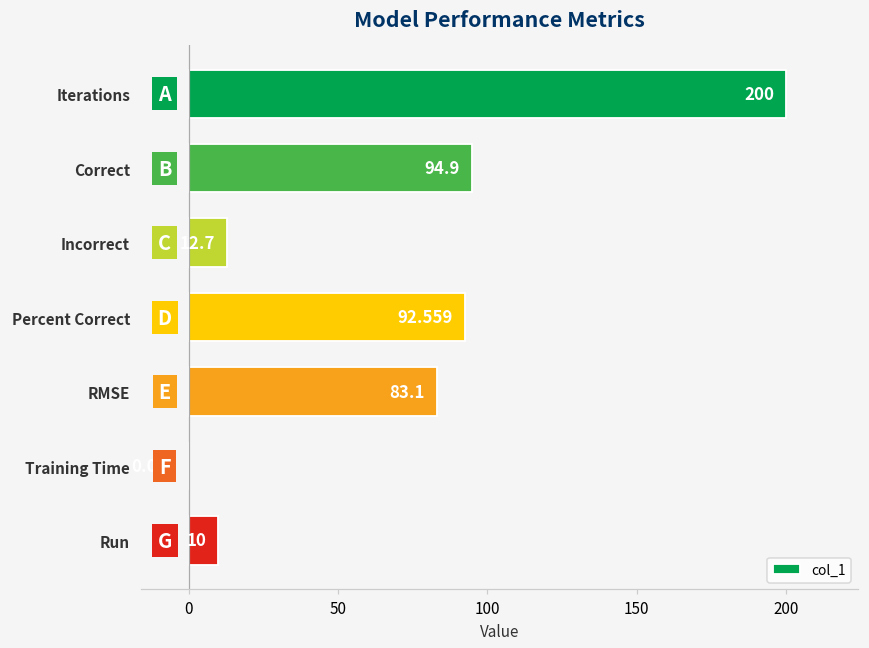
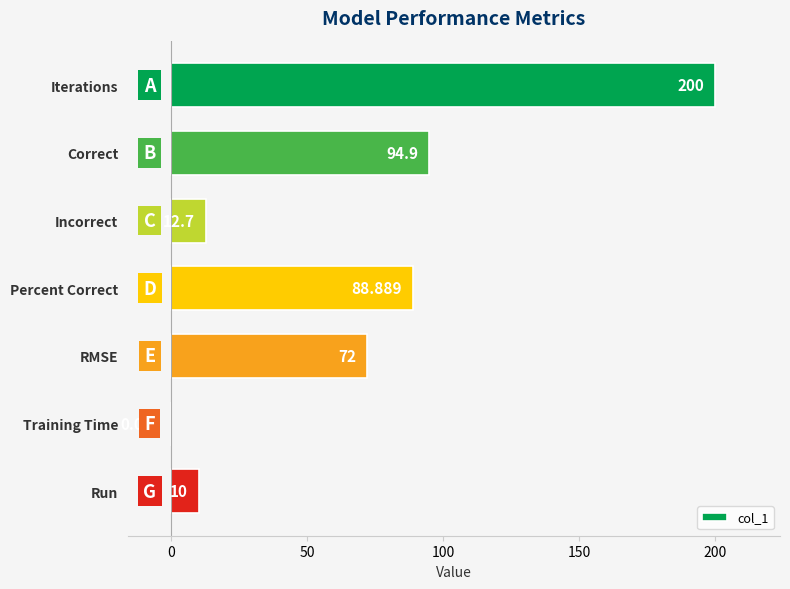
Percent Correct: 92.559 -> 88.889
RMSE: 83.1 -> 72
